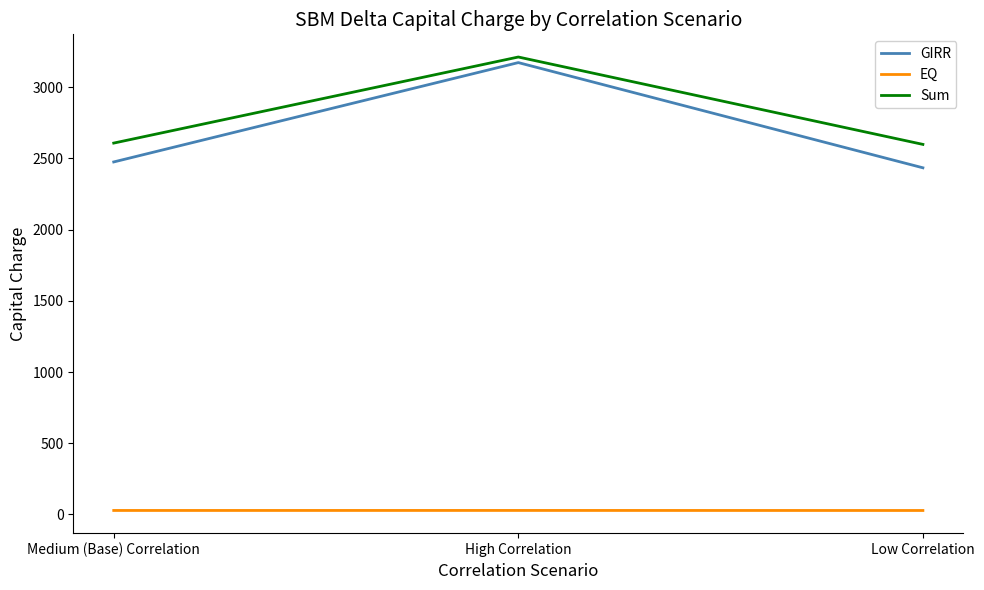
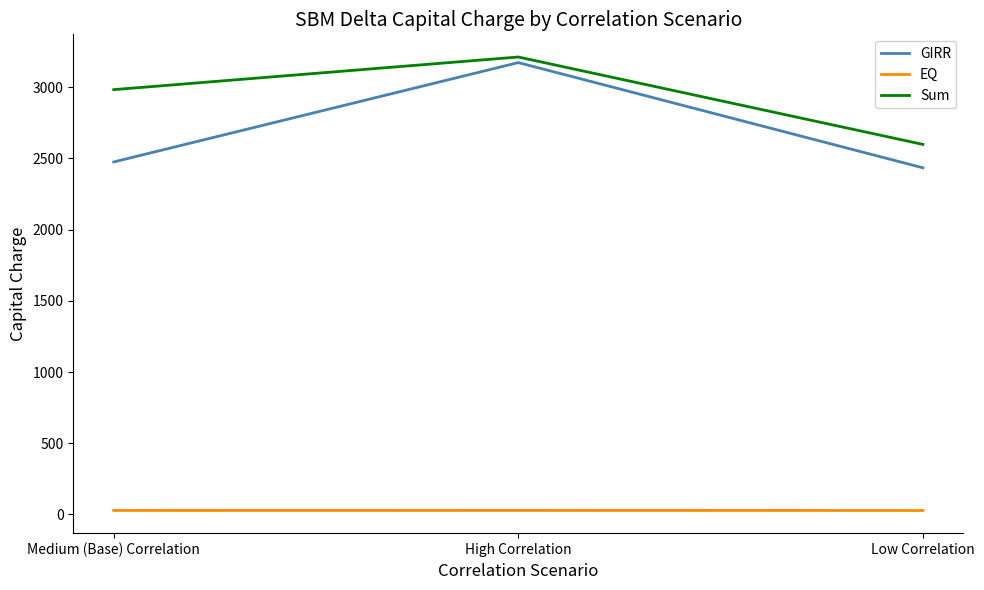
Sum, Medium (Base) Correlation: 2610 -> 2980
